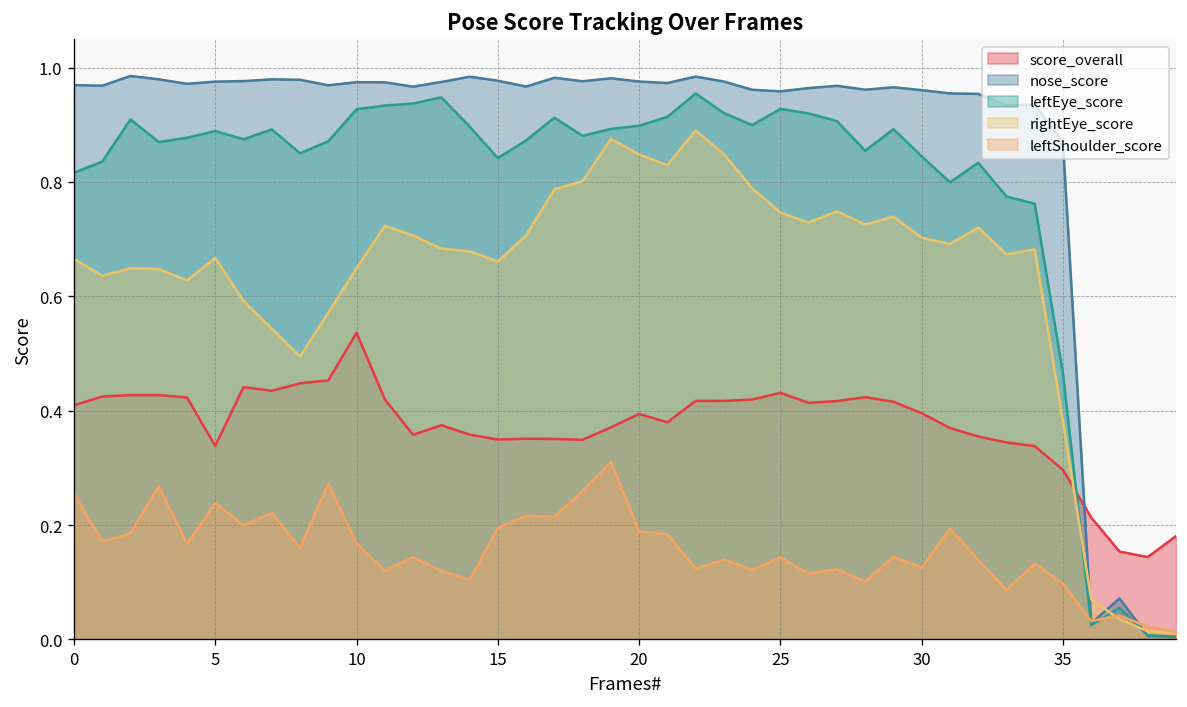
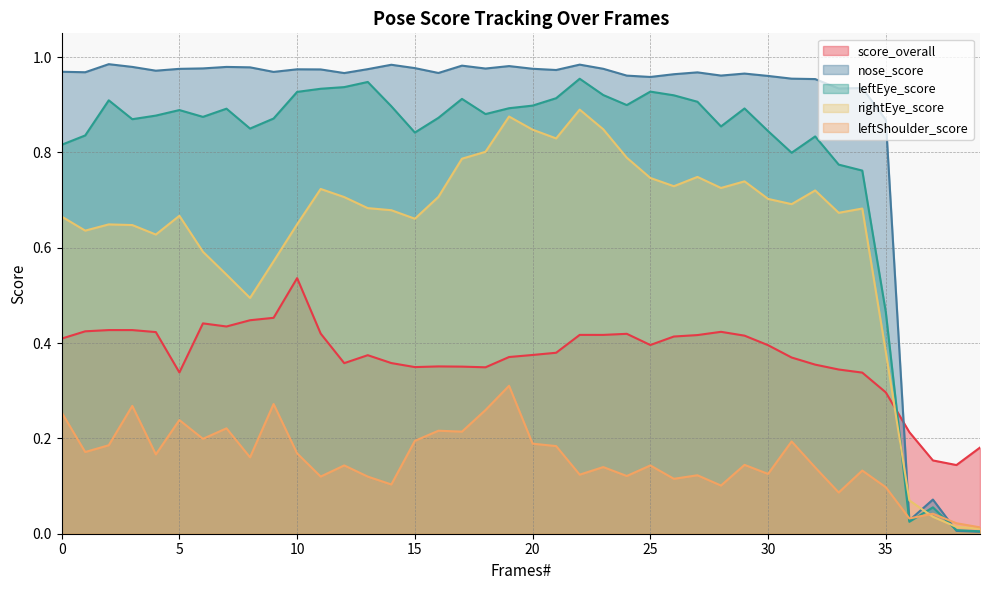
score_overall, 20: 0.39 -> 0.38
score_overall, 25: 0.43 -> 0.40
